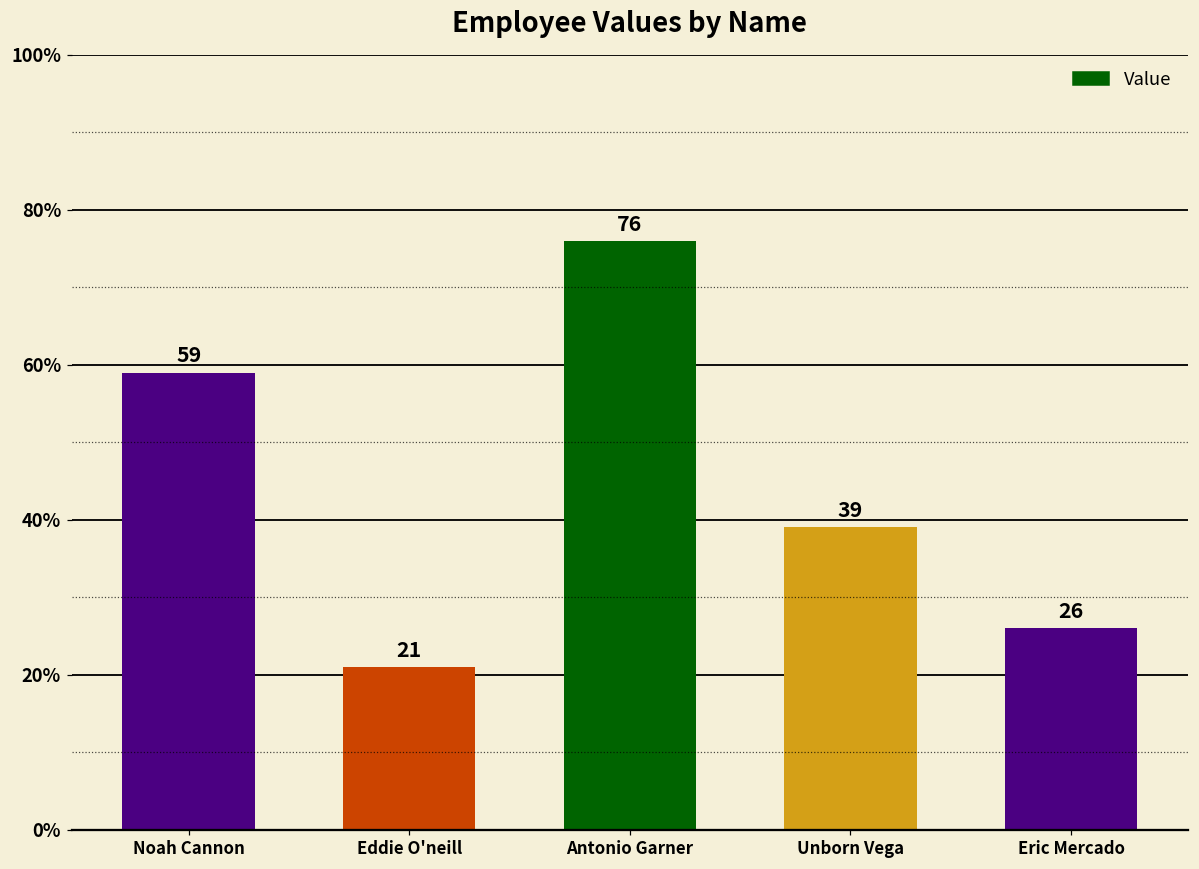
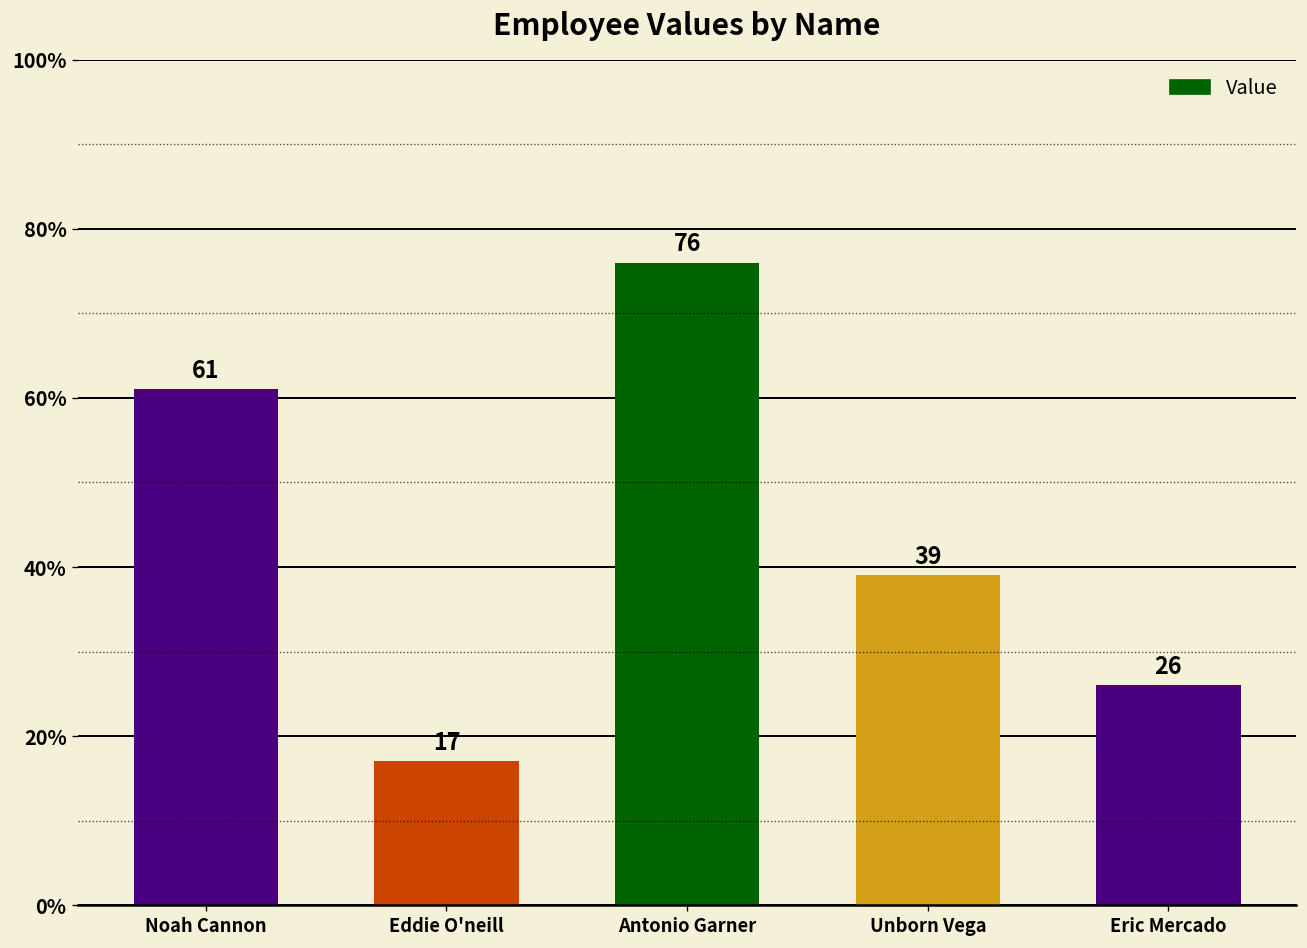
Noah Cannon: 59 -> 61
Eddie O'neill: 21 -> 17
